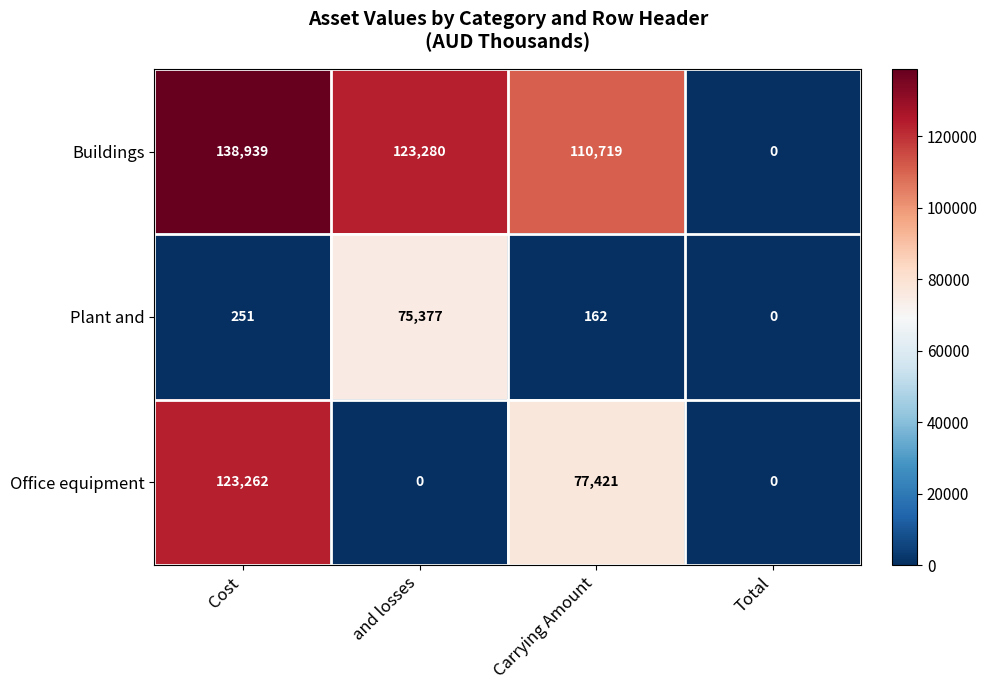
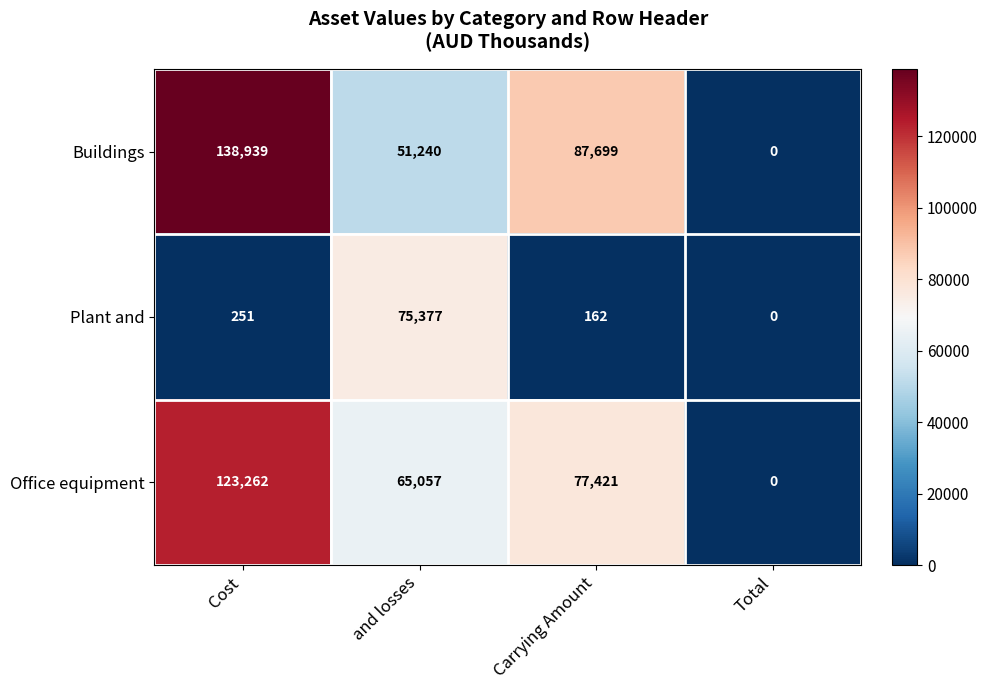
Buildings, and losses: 123,280 -> 51,240
Buildings, Carrying Amount: 110,719 -> 87,699
Office equipment, and losses: 0 -> 65,057
